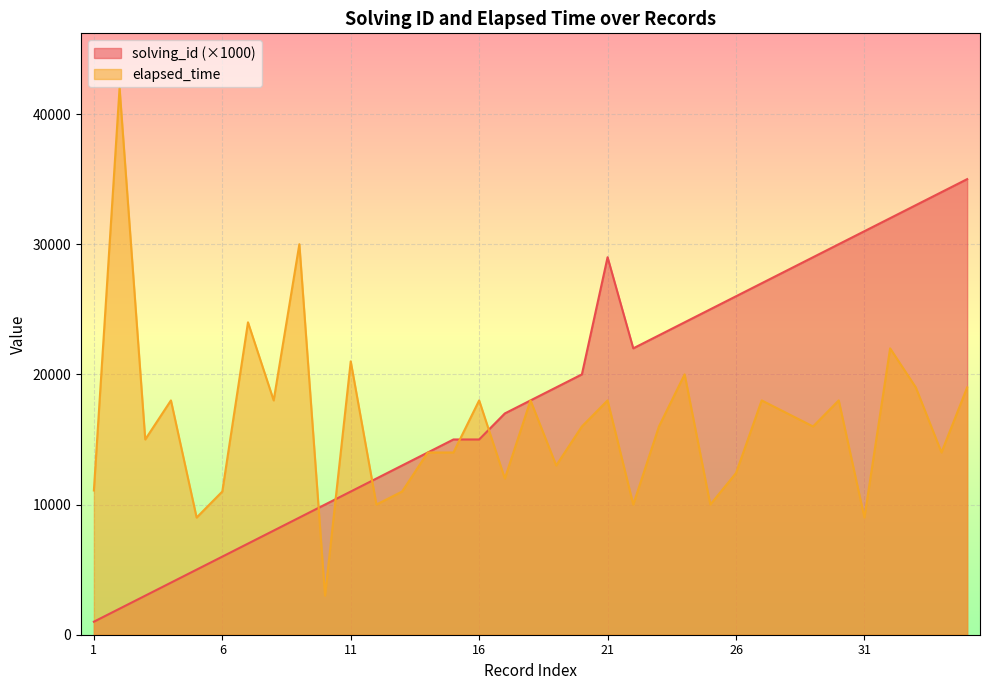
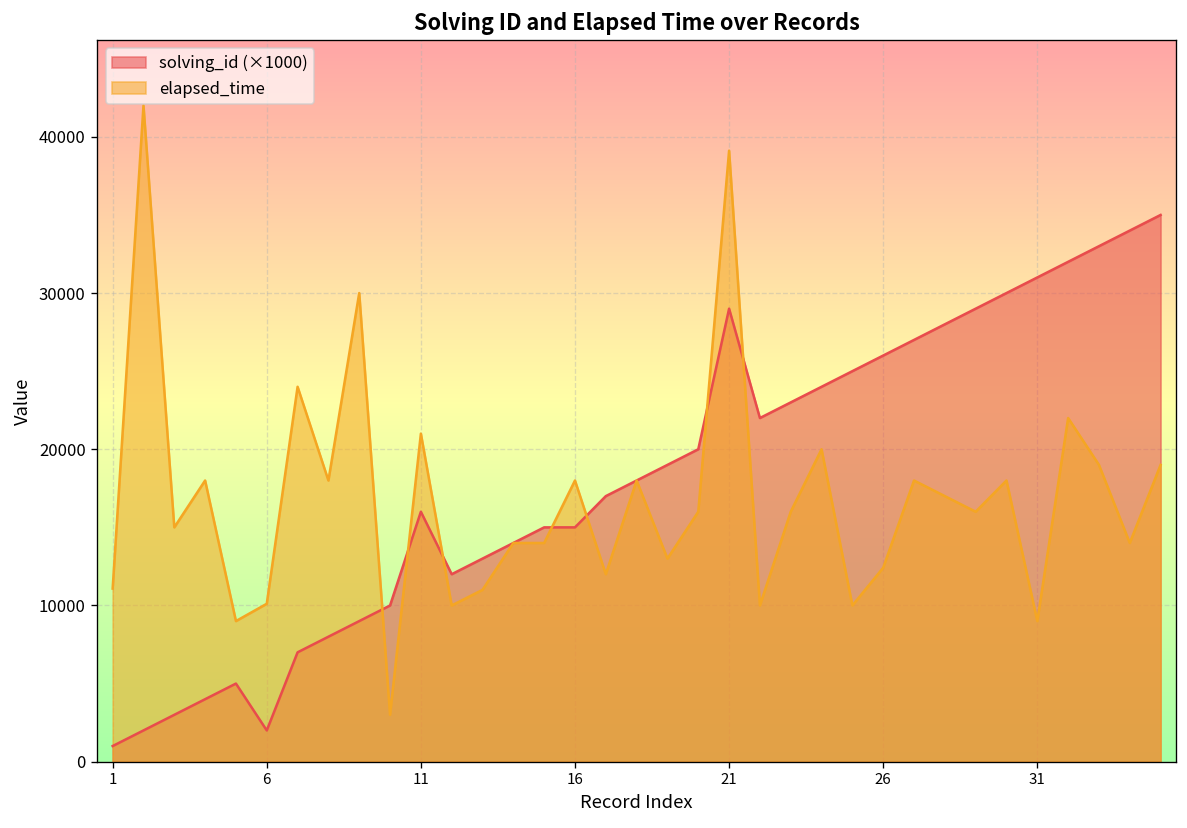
solving_id (×1000), 6: 6000 -> 2000
elapsed_time, 6: 11000 -> 10100
solving_id (×1000), 11: 11000 -> 16000
elapsed_time, 21: 18000 -> 39100
